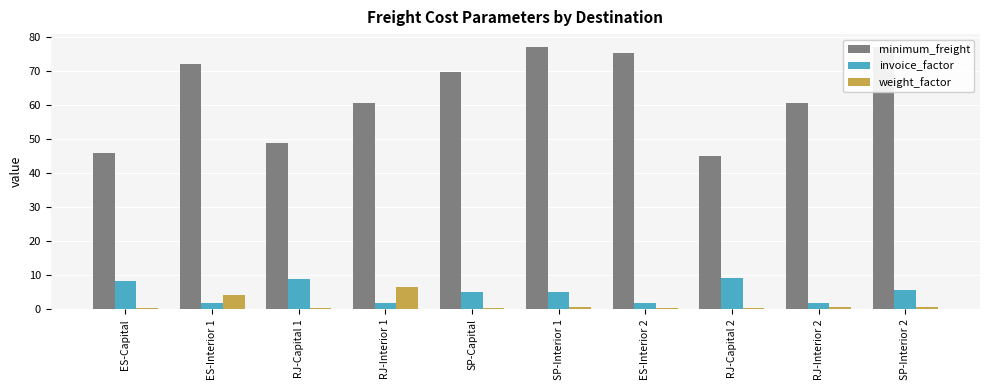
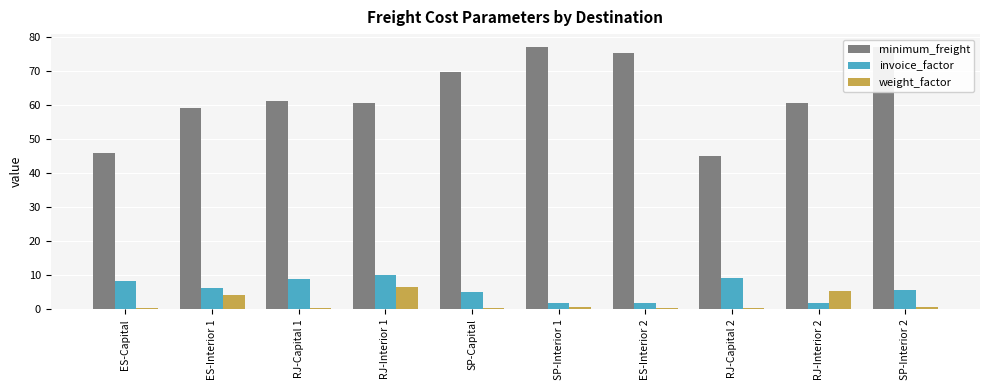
minimum_freight, ES-Interior 1: 72 -> 59
invoice_factor, ES-Interior 1: 2 -> 6
minimum_freight, RJ-Capital 1: 49 -> 61
invoice_factor, RJ-Interior 1: 2 -> 10
invoice_factor, SP-Interior 1: 5 -> 2
weight_factor, RJ-Interior 2: 1 -> 5
